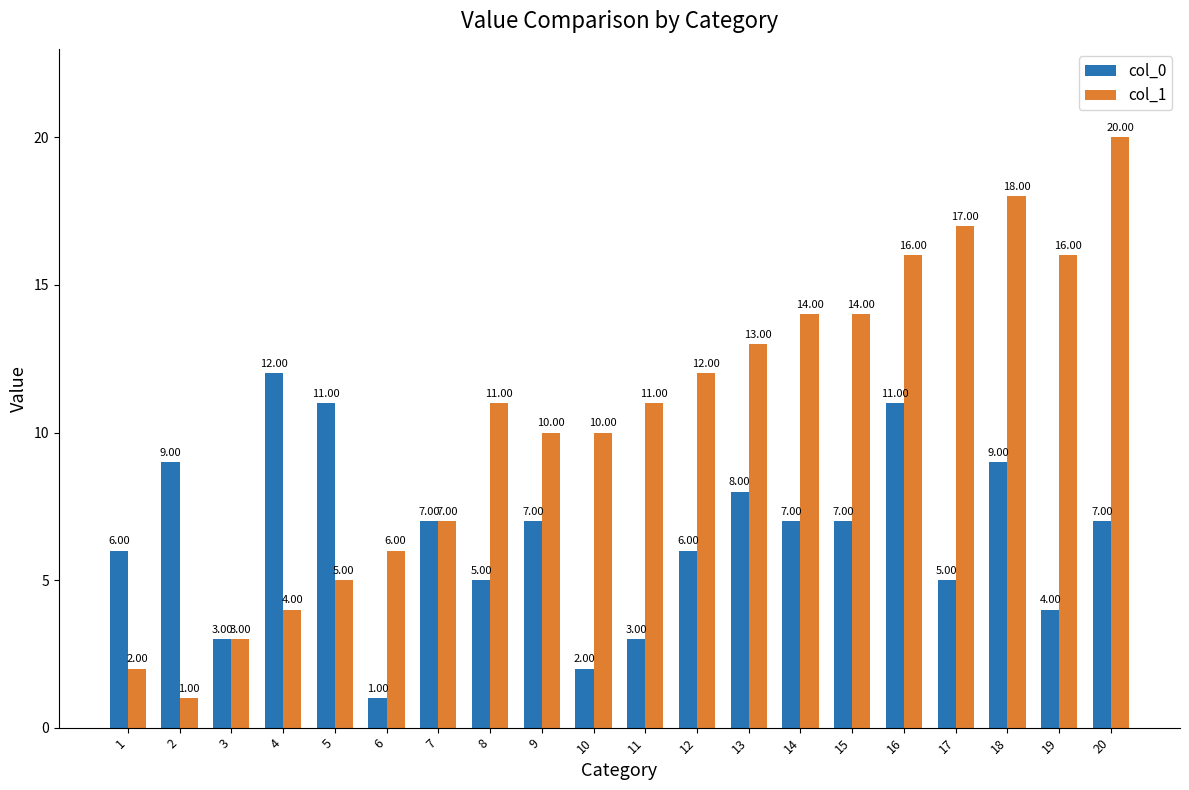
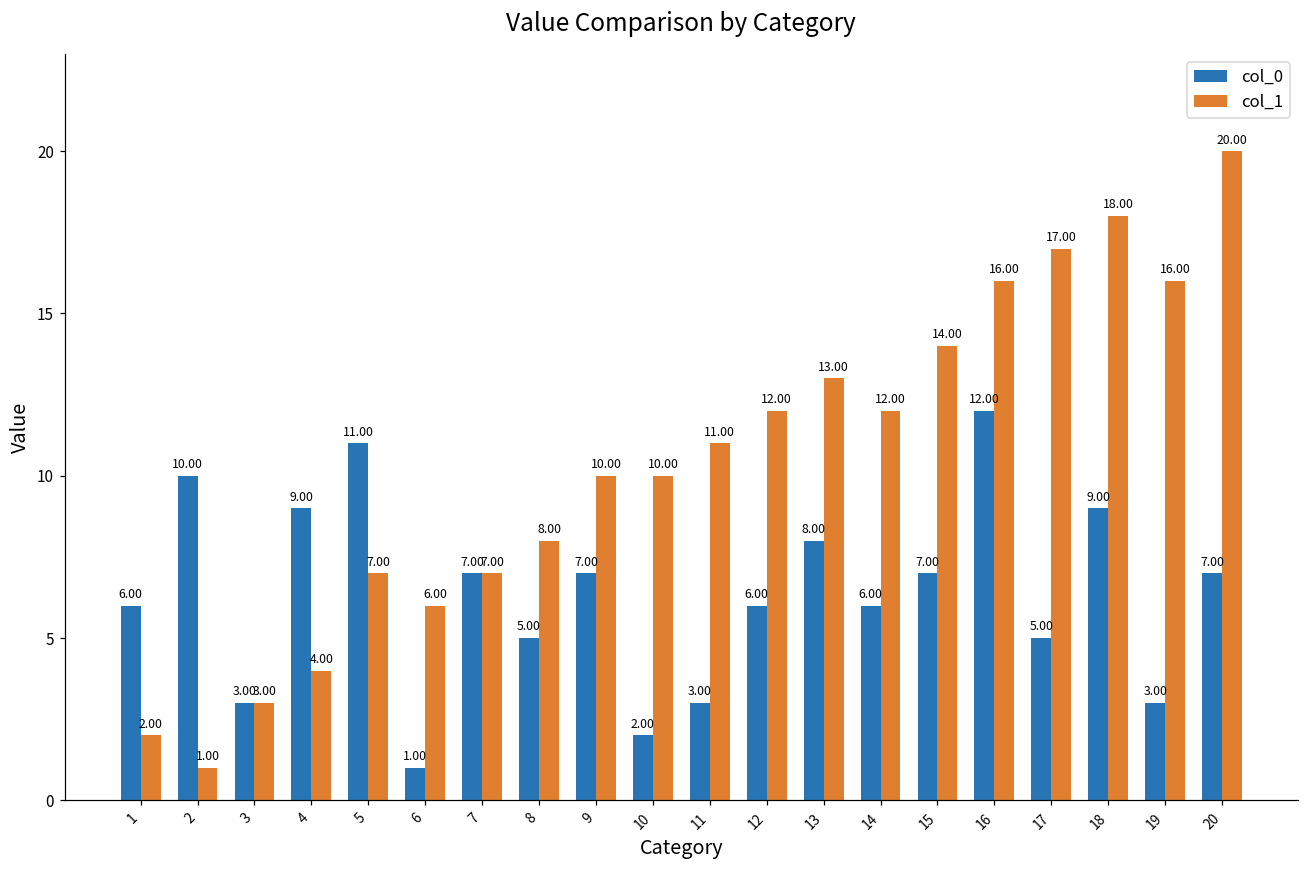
col_0, 2: 9.00 -> 10.00
col_0, 4: 12.00 -> 9.00
col_1, 5: 5.00 -> 7.00
col_1, 8: 11.00 -> 8.00
col_0, 14: 7.00 -> 6.00
col_1, 14: 14.00 -> 12.00
col_0, 16: 11.00 -> 12.00
col_0, 19: 4.00 -> 3.00
